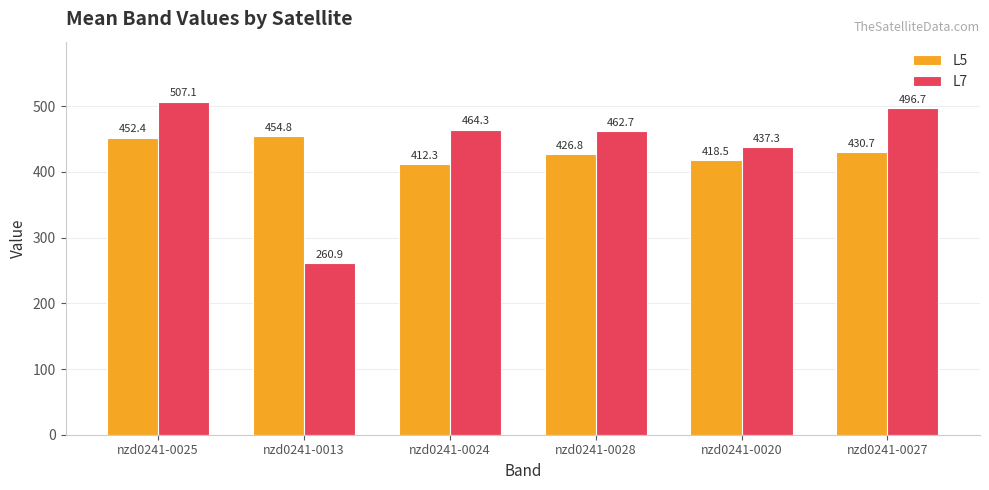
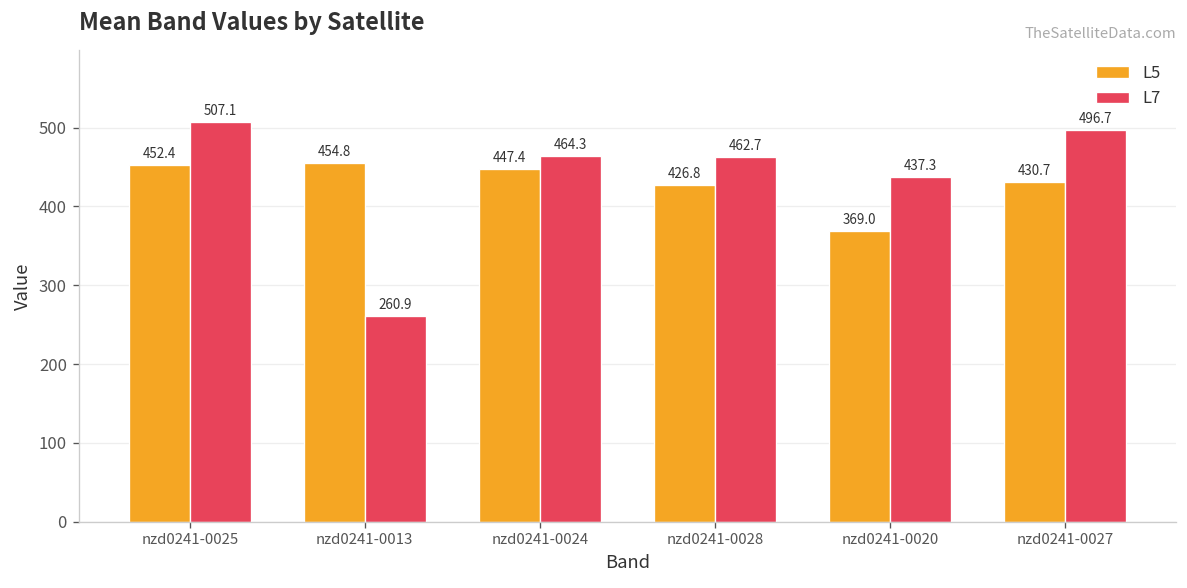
L5, nzd0241-0024: 412.3 -> 447.4
L5, nzd0241-0020: 418.5 -> 369.0
